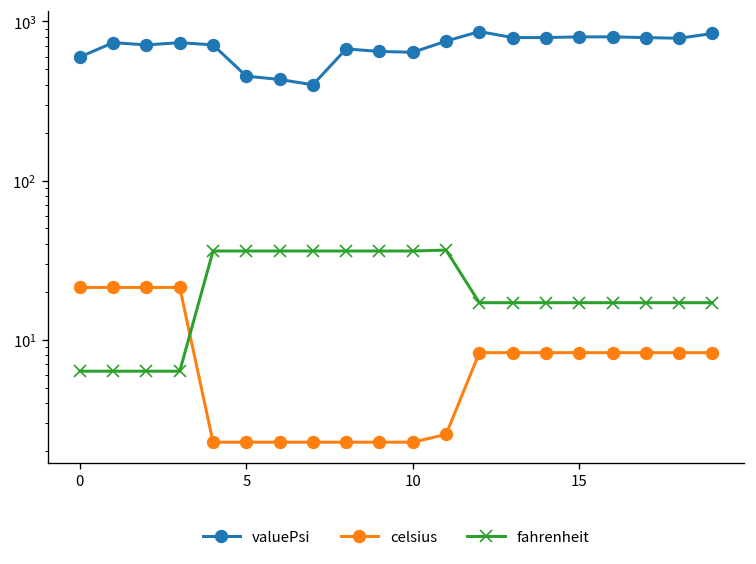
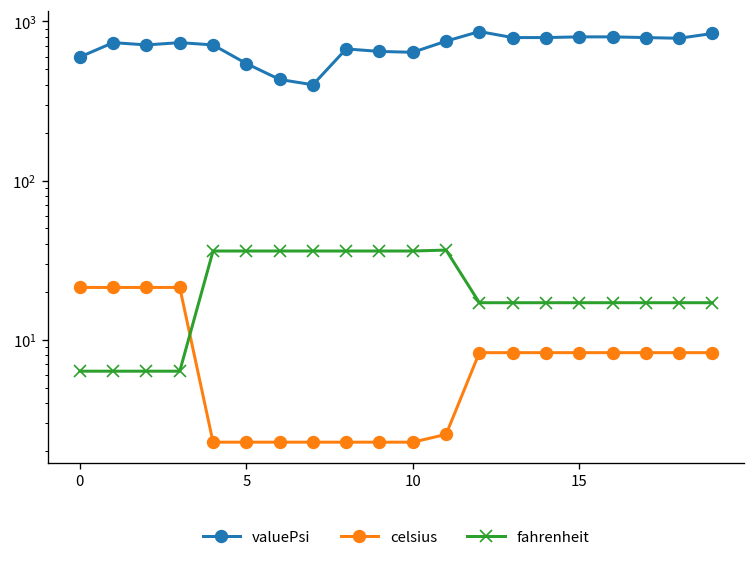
valuePsi, 5: 450 -> 540
